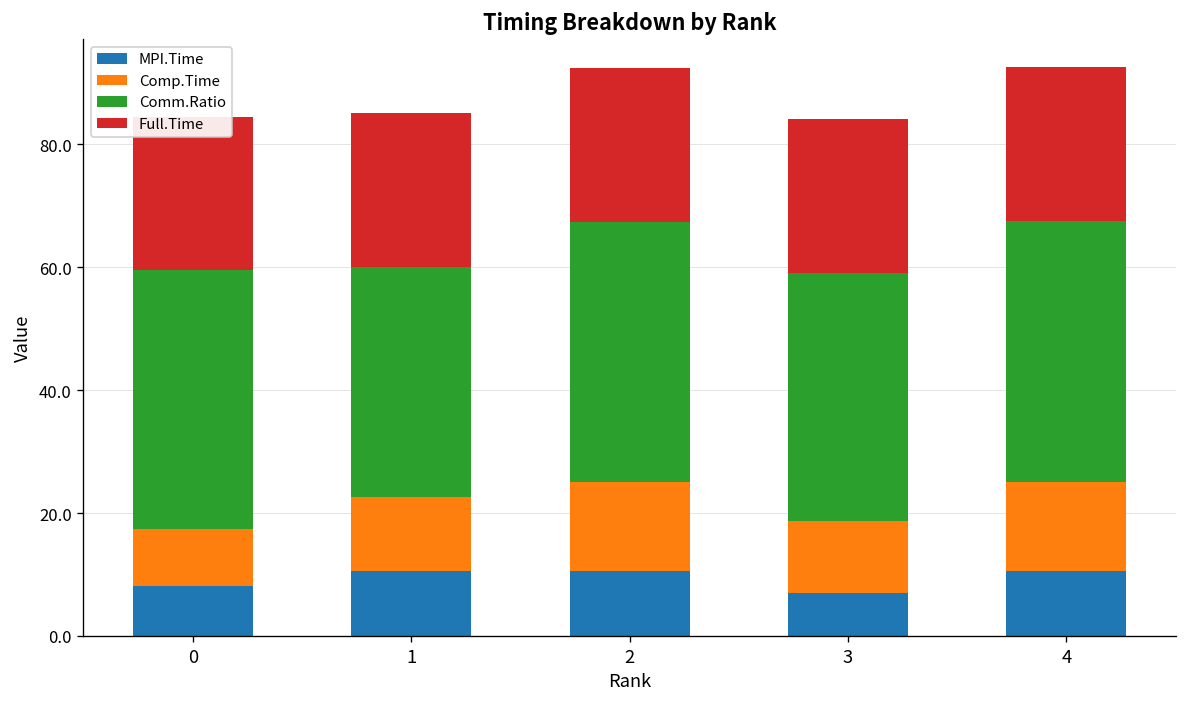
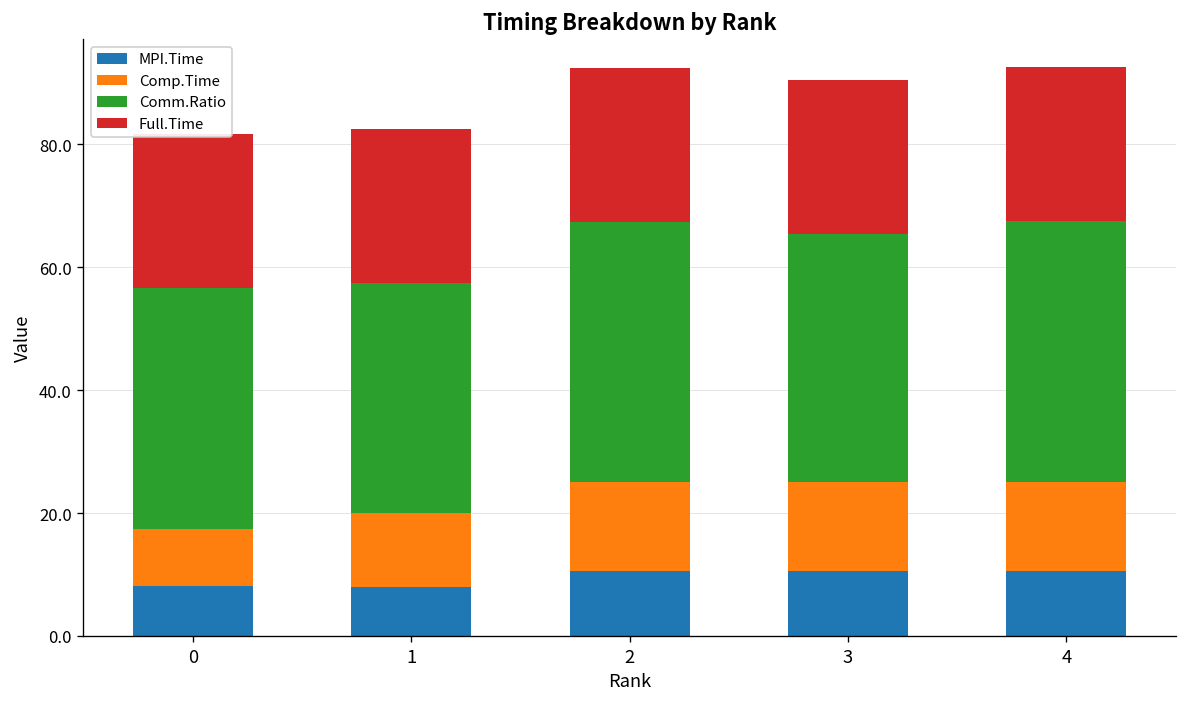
Comm.Ratio, 0: 42 -> 39
MPI.Time, 1: 11 -> 8
MPI.Time, 3: 7 -> 11
Comp.Time, 3: 12 -> 15
